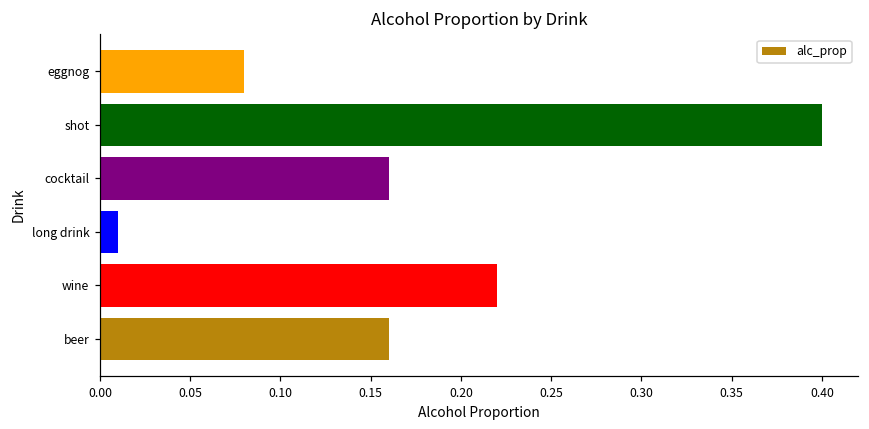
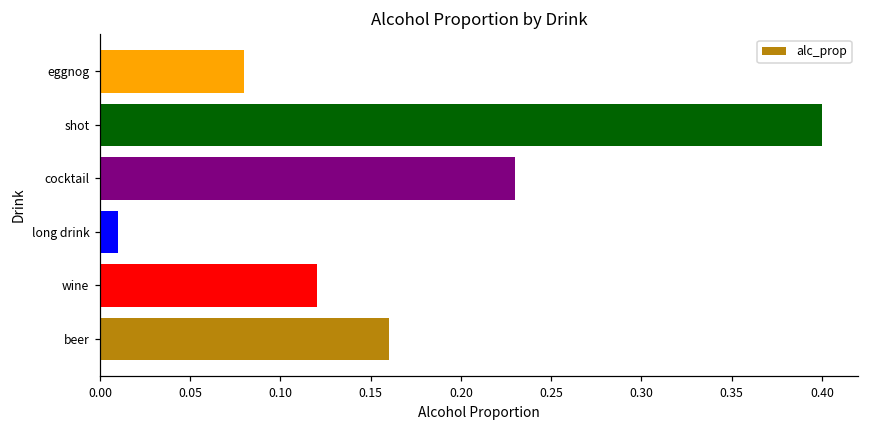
cocktail: 0.16 -> 0.23
wine: 0.22 -> 0.12
